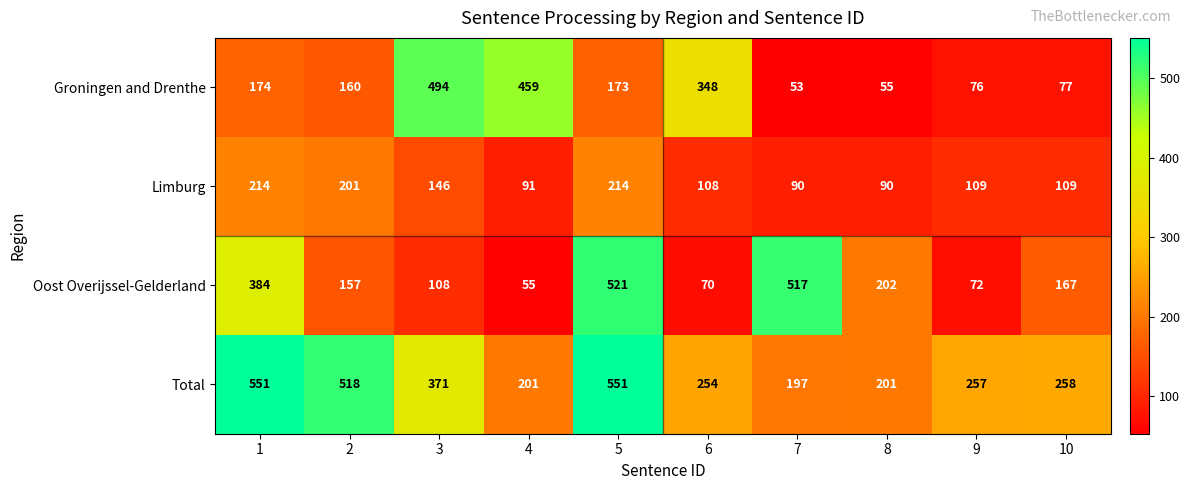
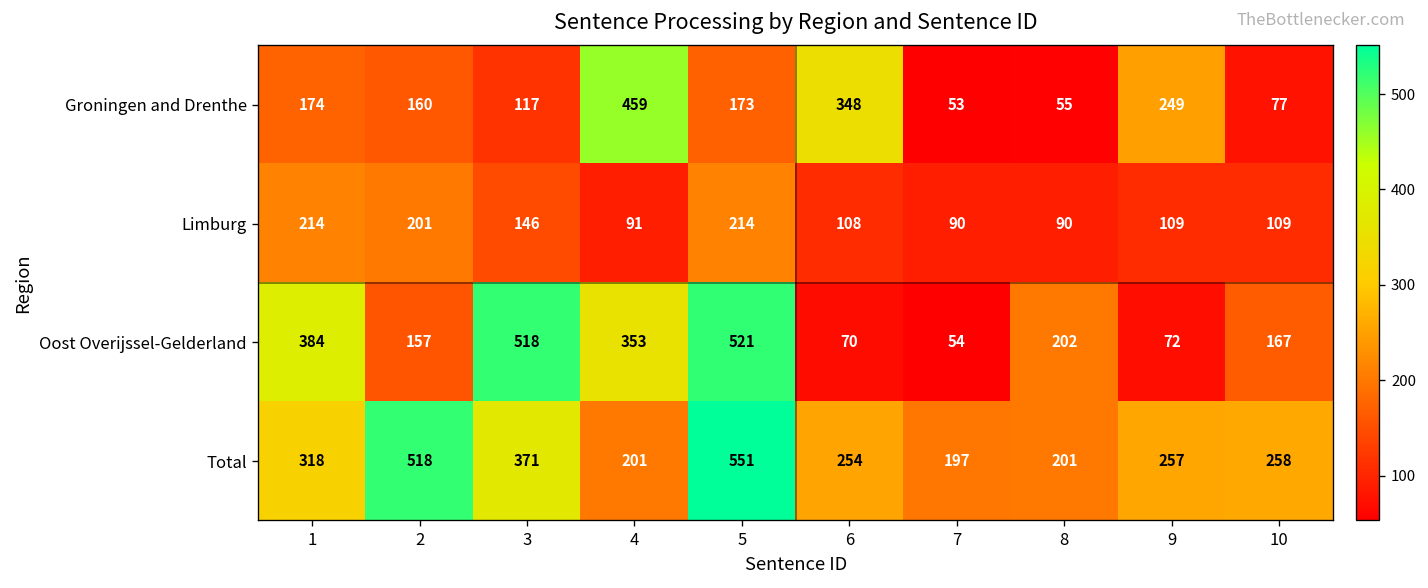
Groningen and Drenthe, 3: 494 -> 117
Groningen and Drenthe, 9: 76 -> 249
Oost Overijssel-Gelderland, 3: 108 -> 518
Oost Overijssel-Gelderland, 4: 55 -> 353
Oost Overijssel-Gelderland, 7: 517 -> 54
Total, 1: 551 -> 318
